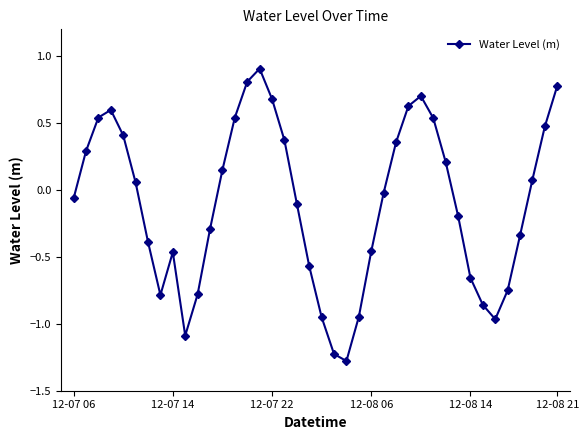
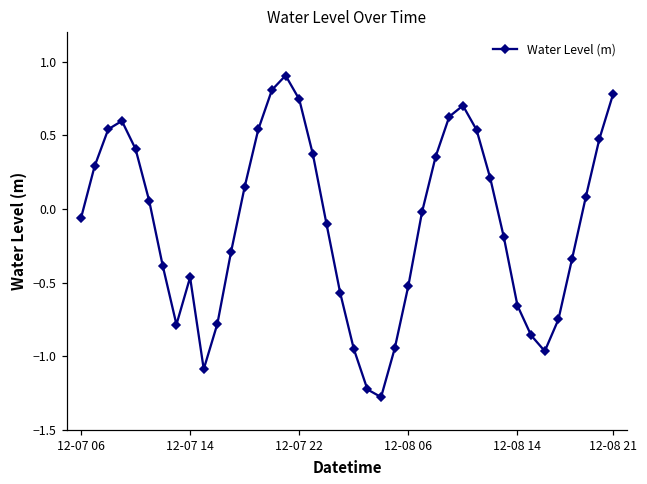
12-07 22: 0.68 -> 0.74
12-08 06: -0.46 -> -0.52
